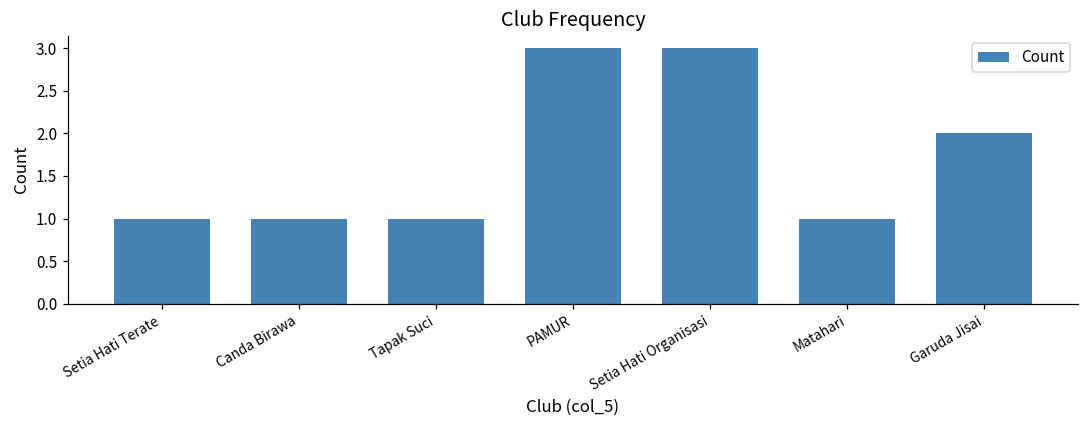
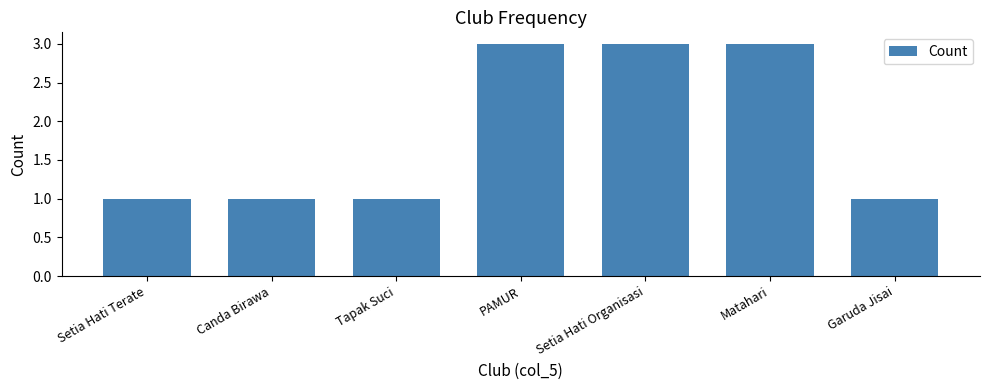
Matahari: 1 -> 3
Garuda Jisai: 2 -> 1
